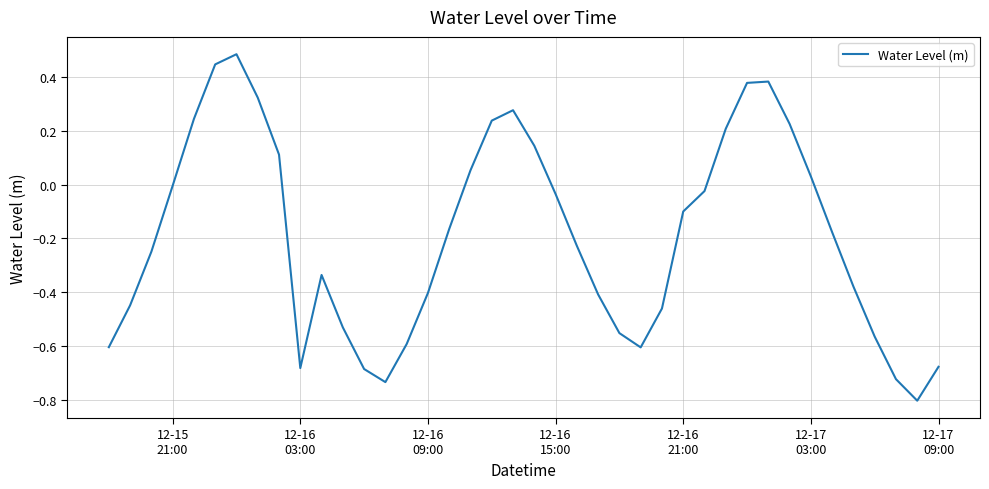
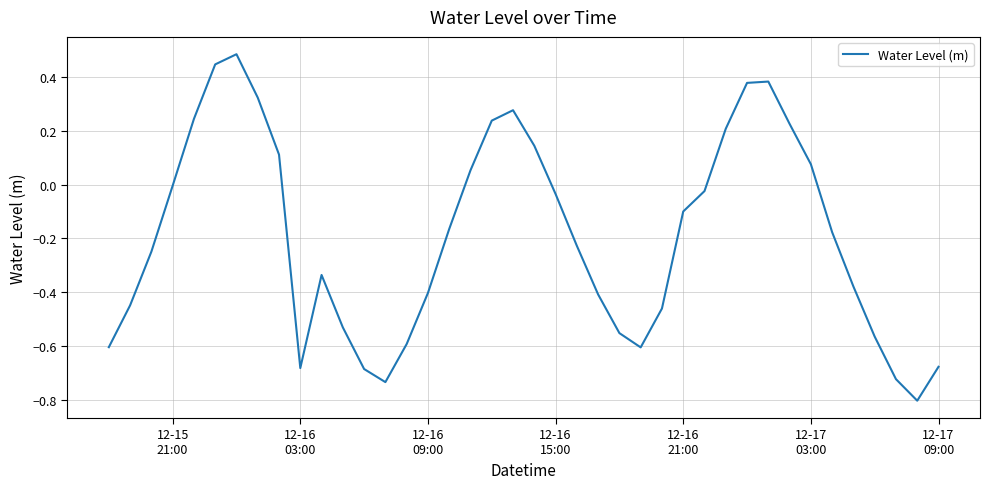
12-17 03:00: 0.03 -> 0.08
